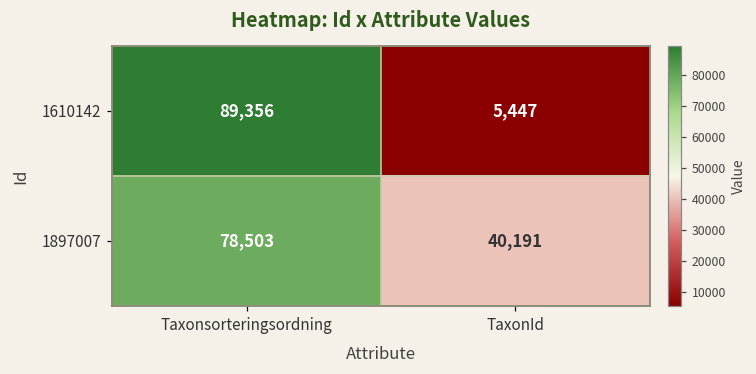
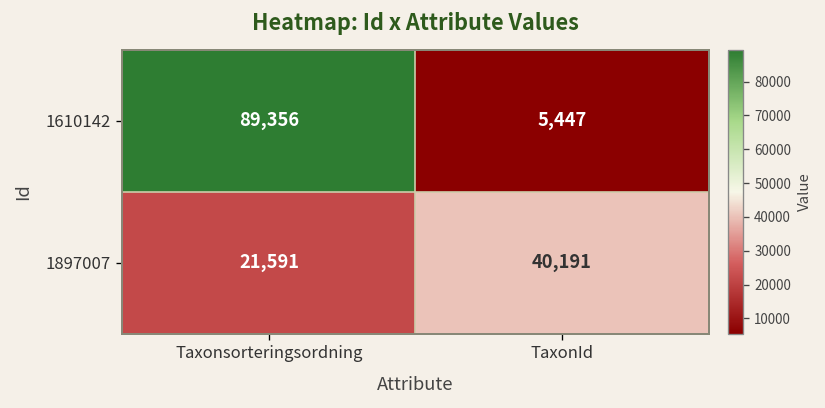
1897007, Taxonsorteringsordning: 78,503 -> 21,591
